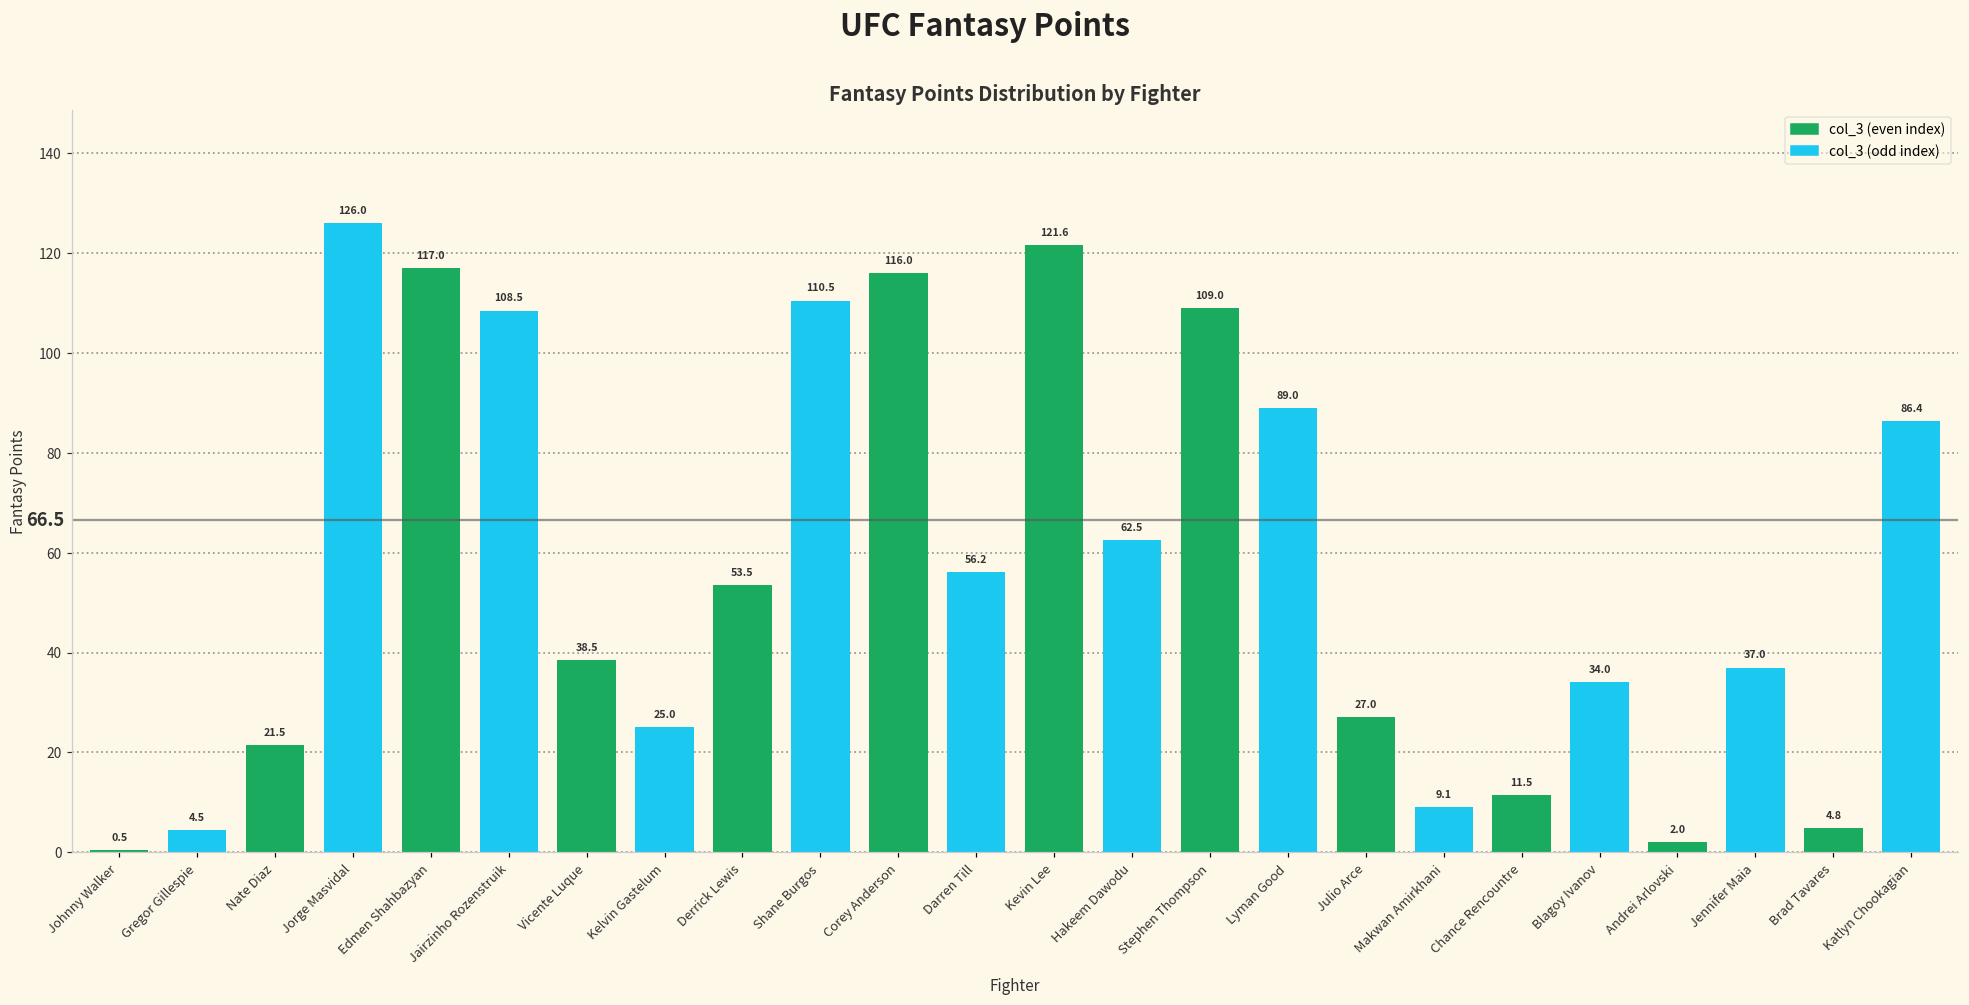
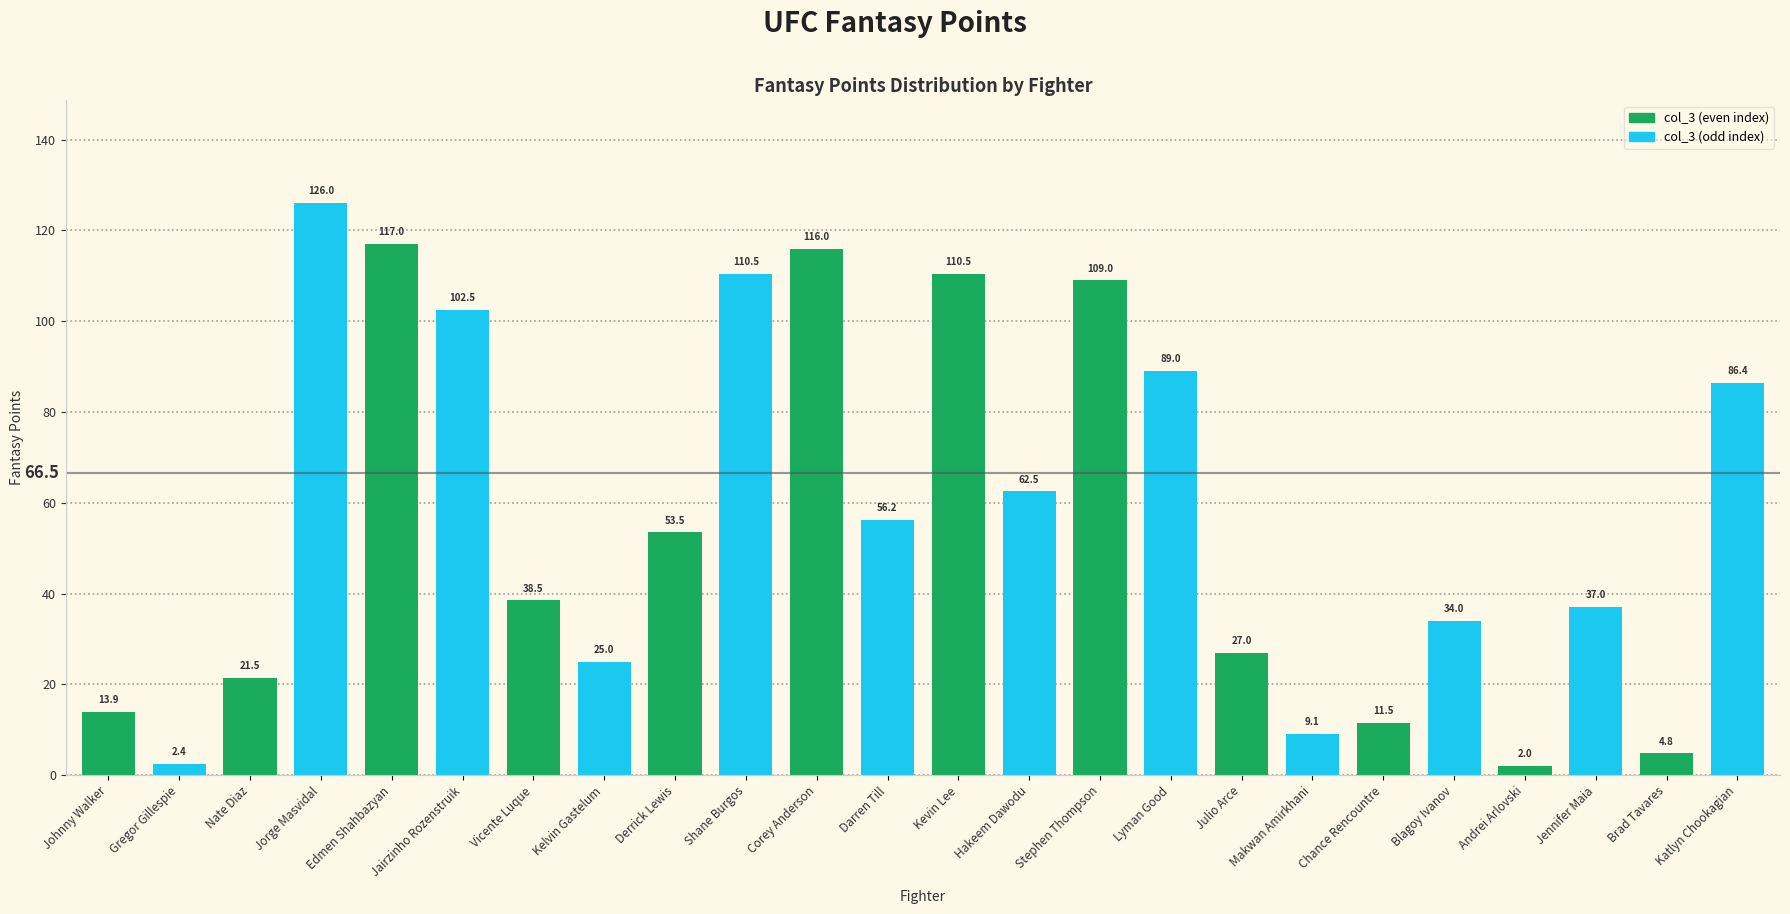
Johnny Walker: 0.5 -> 13.9
Gregor Gillespie: 4.5 -> 2.4
Jairzinho Rozenstruik: 108.5 -> 102.5
Kevin Lee: 121.6 -> 110.5
